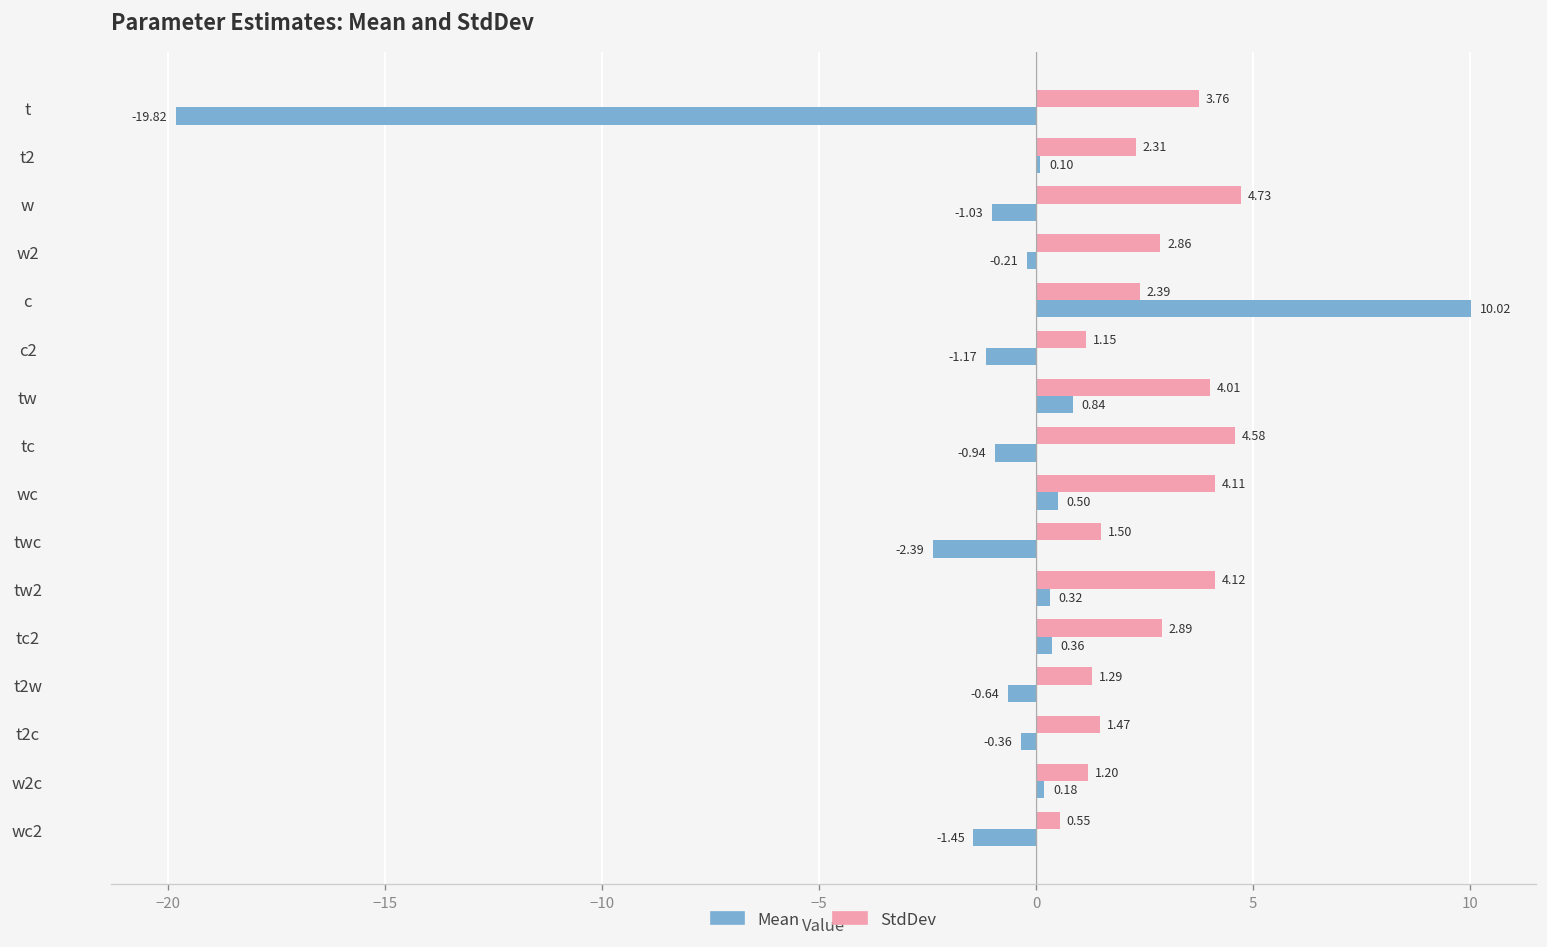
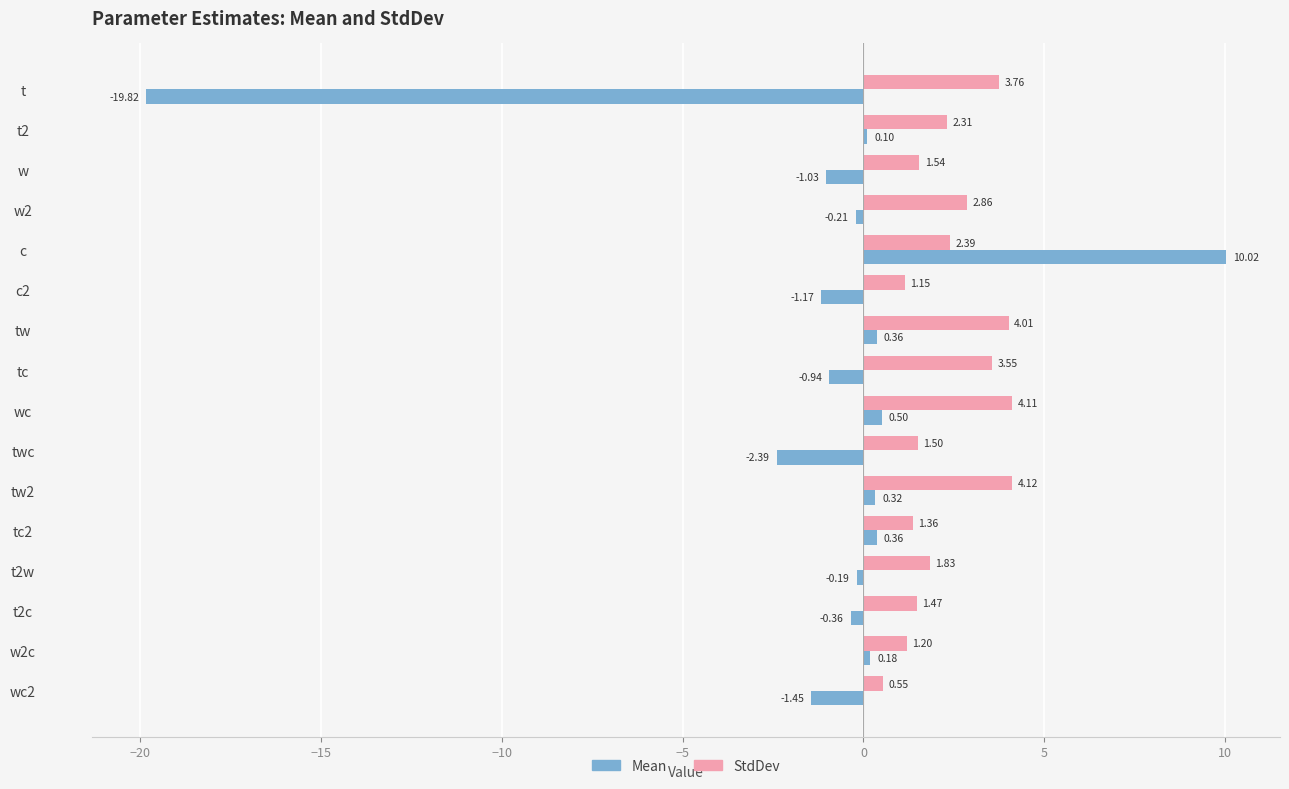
StdDev, w: 4.73 -> 1.54
Mean, tw: 0.84 -> 0.36
StdDev, tc: 4.58 -> 3.55
StdDev, tc2: 2.89 -> 1.36
StdDev, t2w: 1.29 -> 1.83
Mean, t2w: -0.64 -> -0.19
